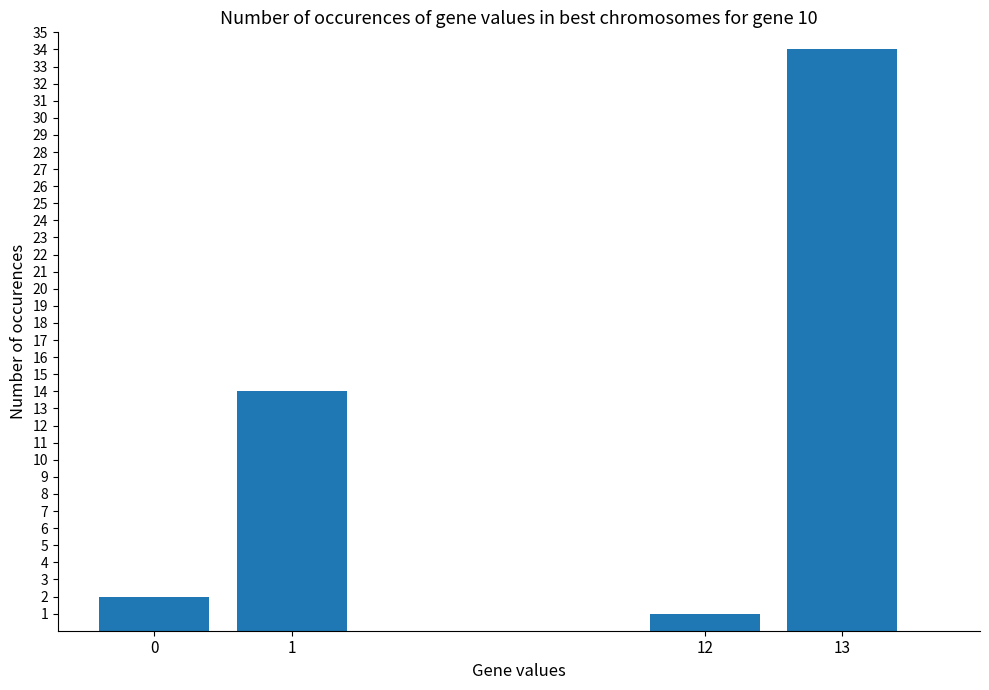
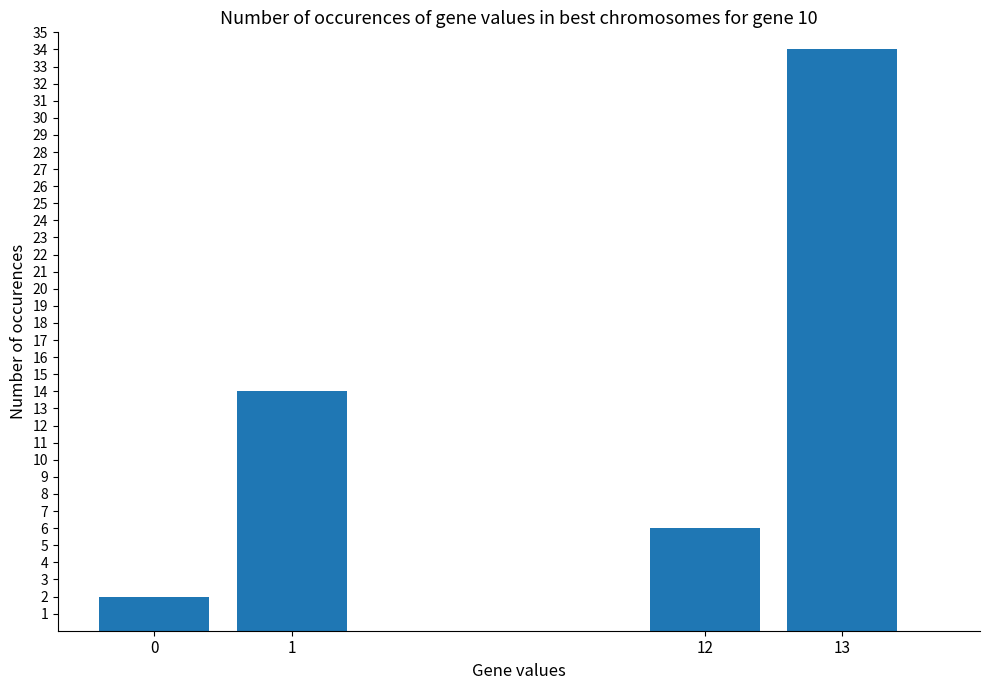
12: 1 -> 6
